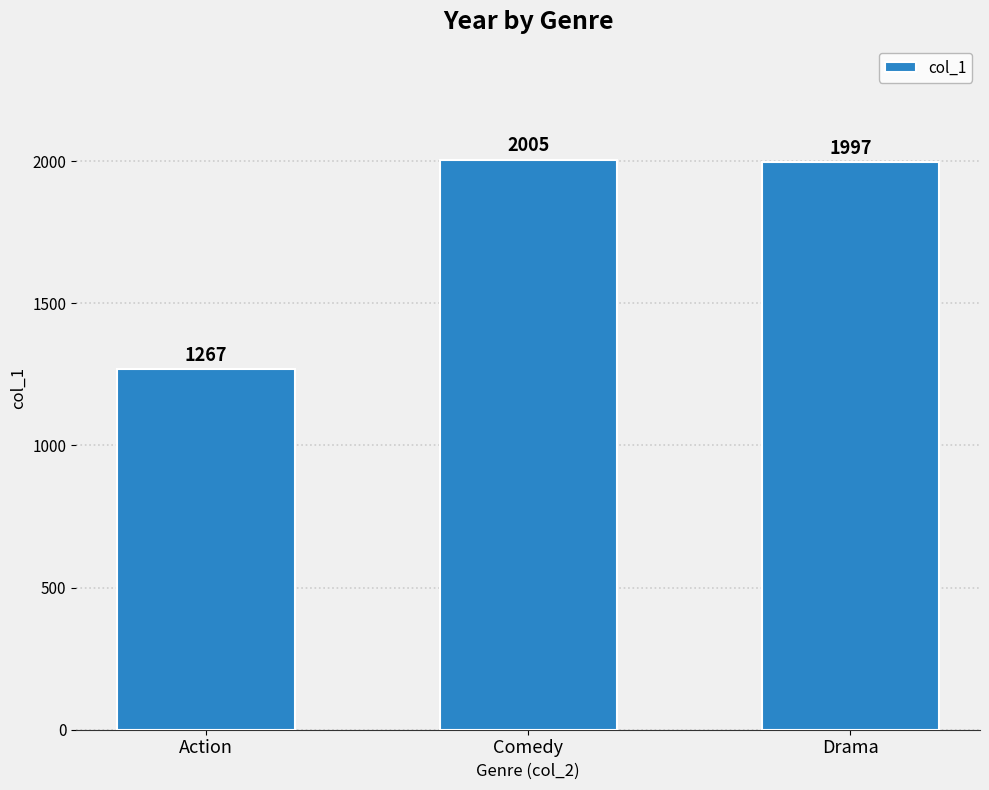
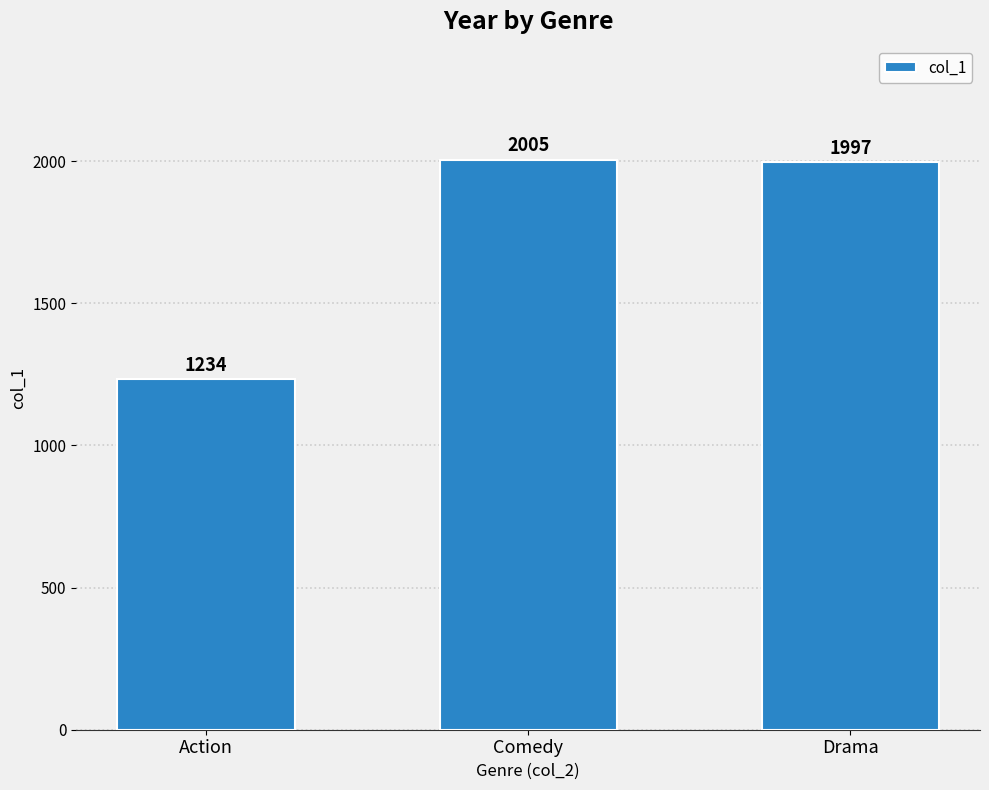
Action: 1267 -> 1234
